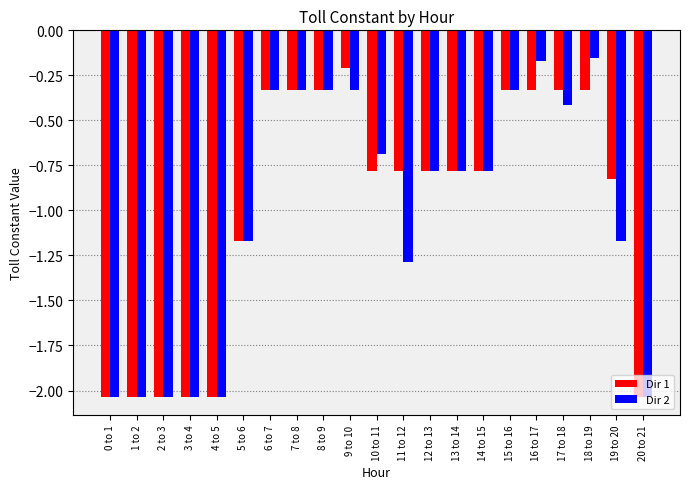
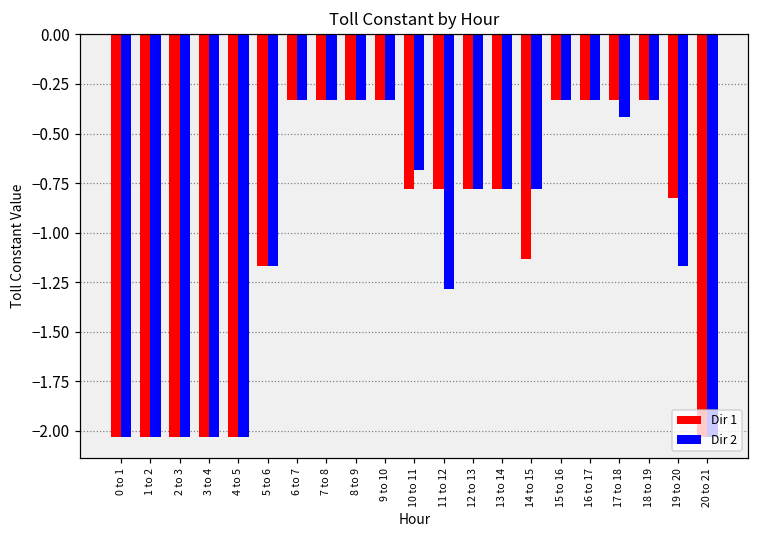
Dir 1, 9 to 10: -0.21 -> -0.33
Dir 1, 14 to 15: -0.78 -> -1.13
Dir 2, 16 to 17: -0.17 -> -0.33
Dir 2, 18 to 19: -0.15 -> -0.33
